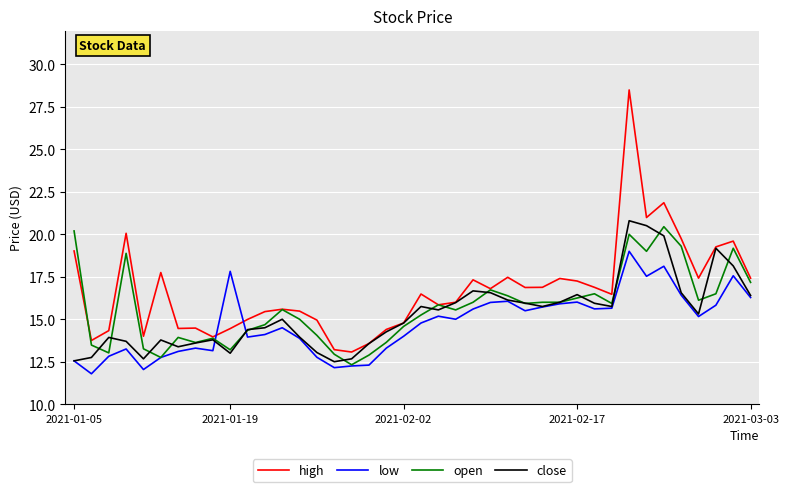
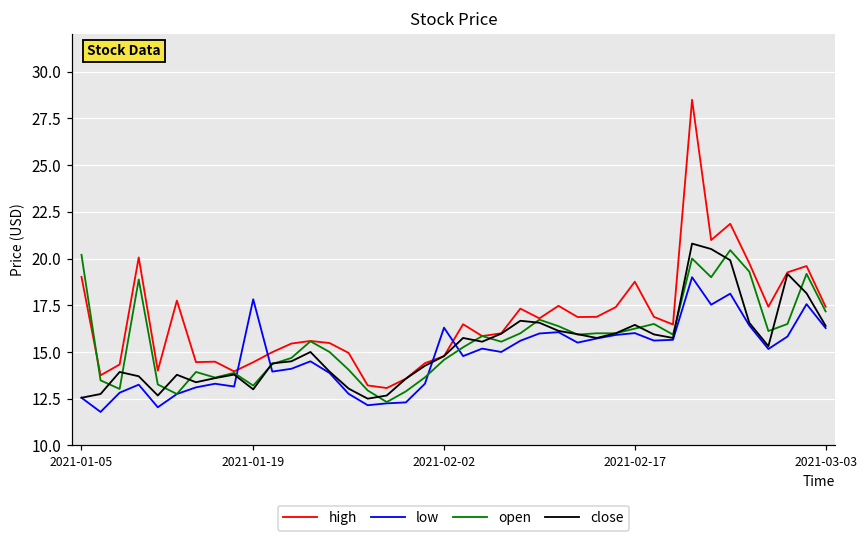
low, 2021-02-02: 14.0 -> 16.3
high, 2021-02-17: 17.3 -> 18.8
